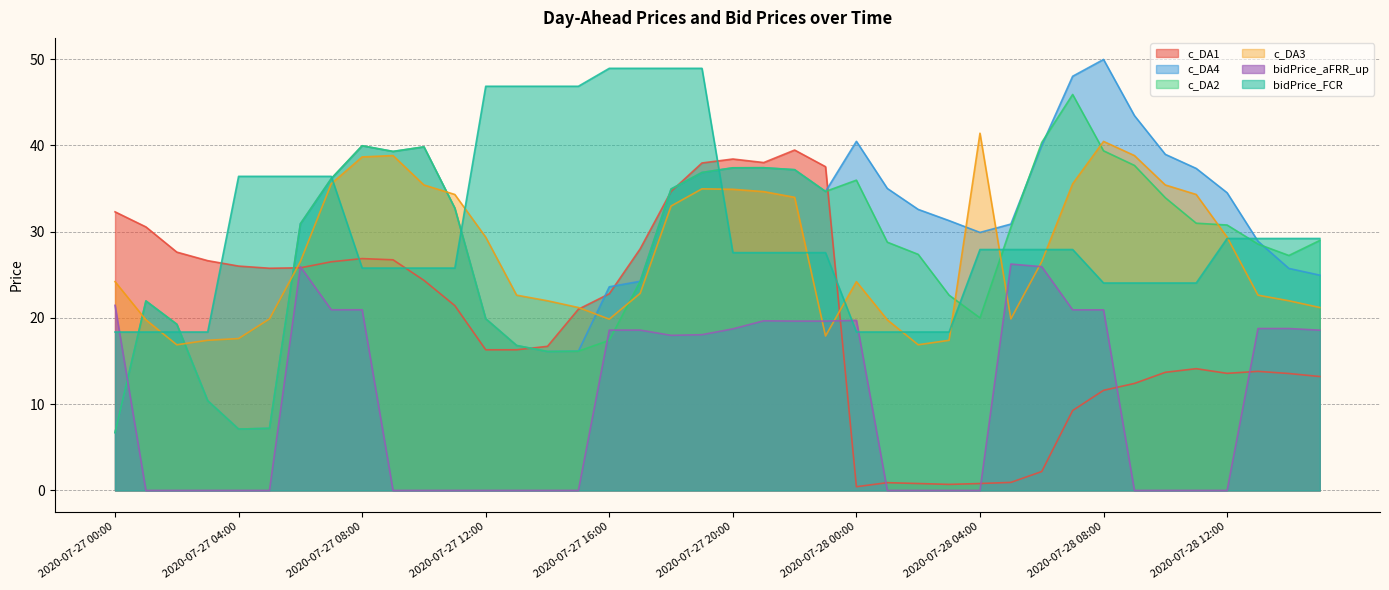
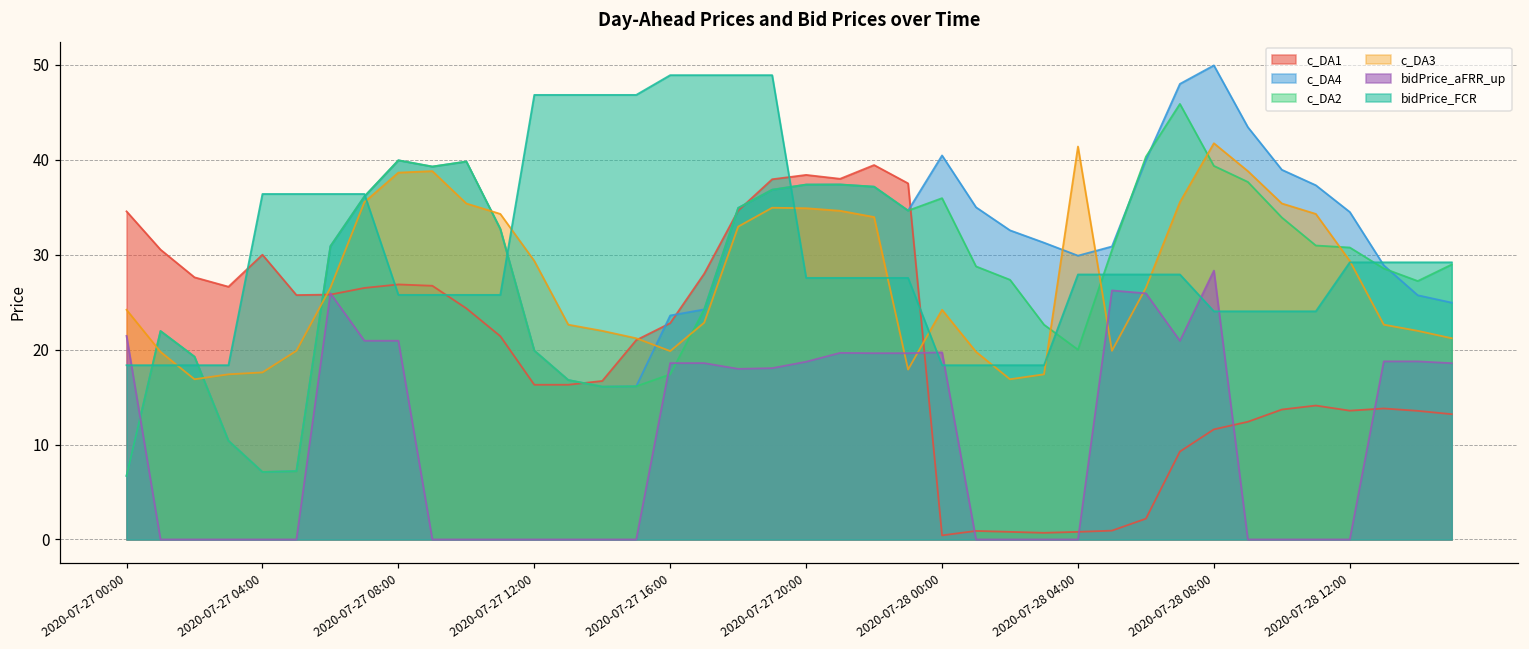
c_DA1, 2020-07-27 00:00: 32 -> 35
c_DA1, 2020-07-27 04:00: 26 -> 30
c_DA3, 2020-07-28 08:00: 40 -> 42
bidPrice_aFRR_up, 2020-07-28 08:00: 21 -> 28
